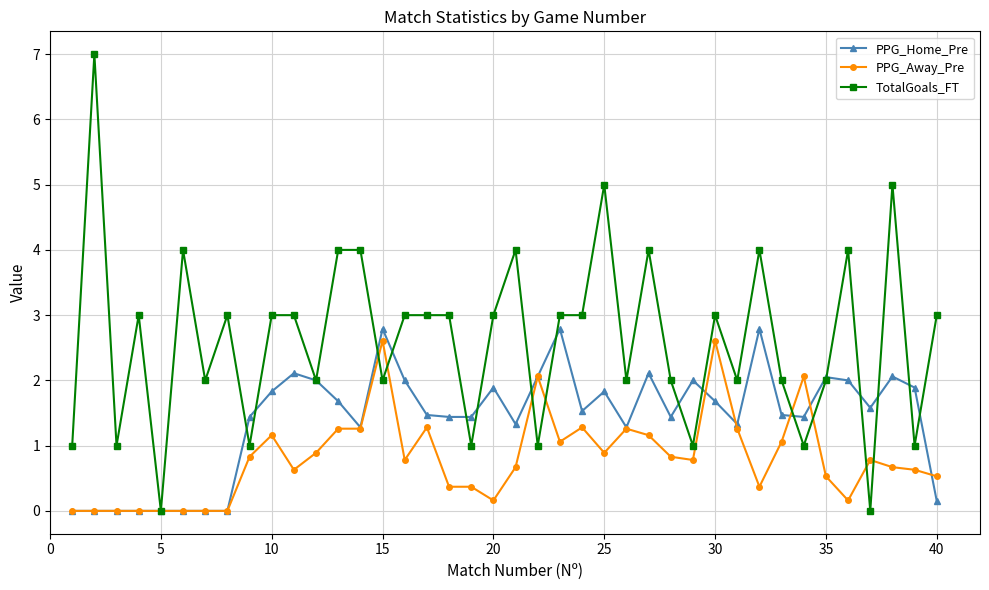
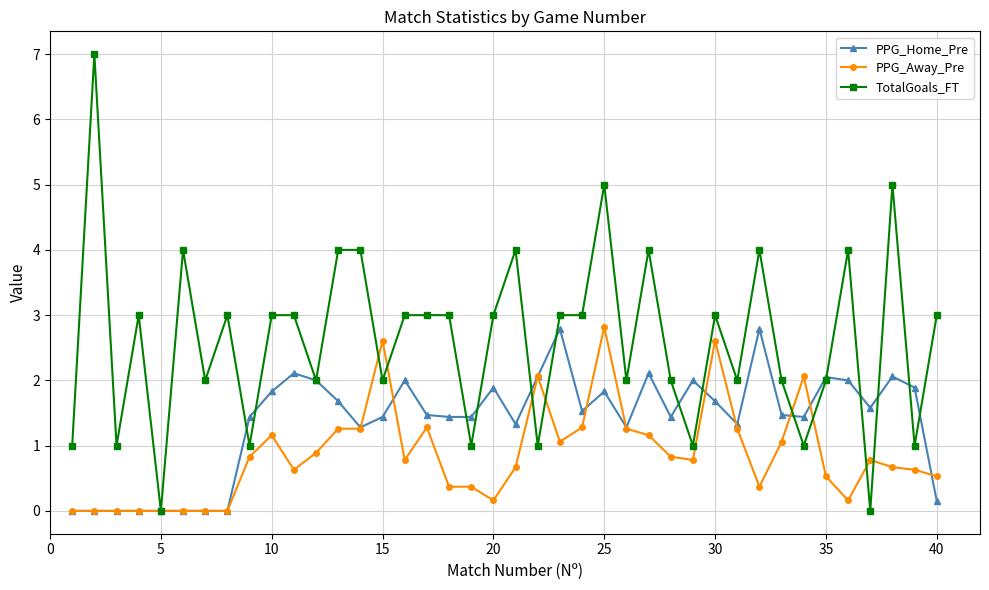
PPG_Home_Pre, 15: 2.8 -> 1.4
PPG_Away_Pre, 25: 0.9 -> 2.8
